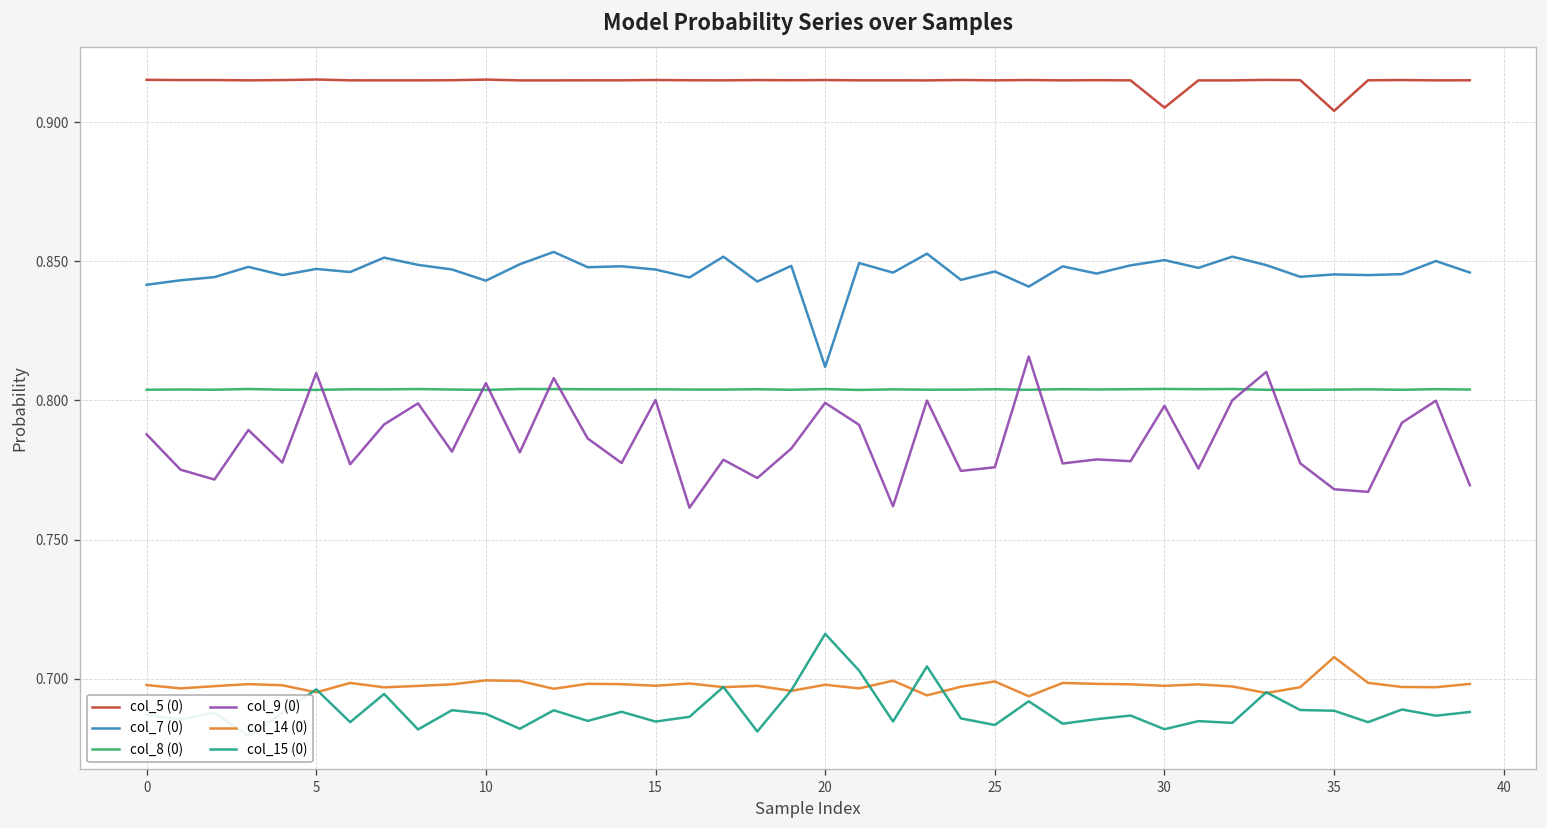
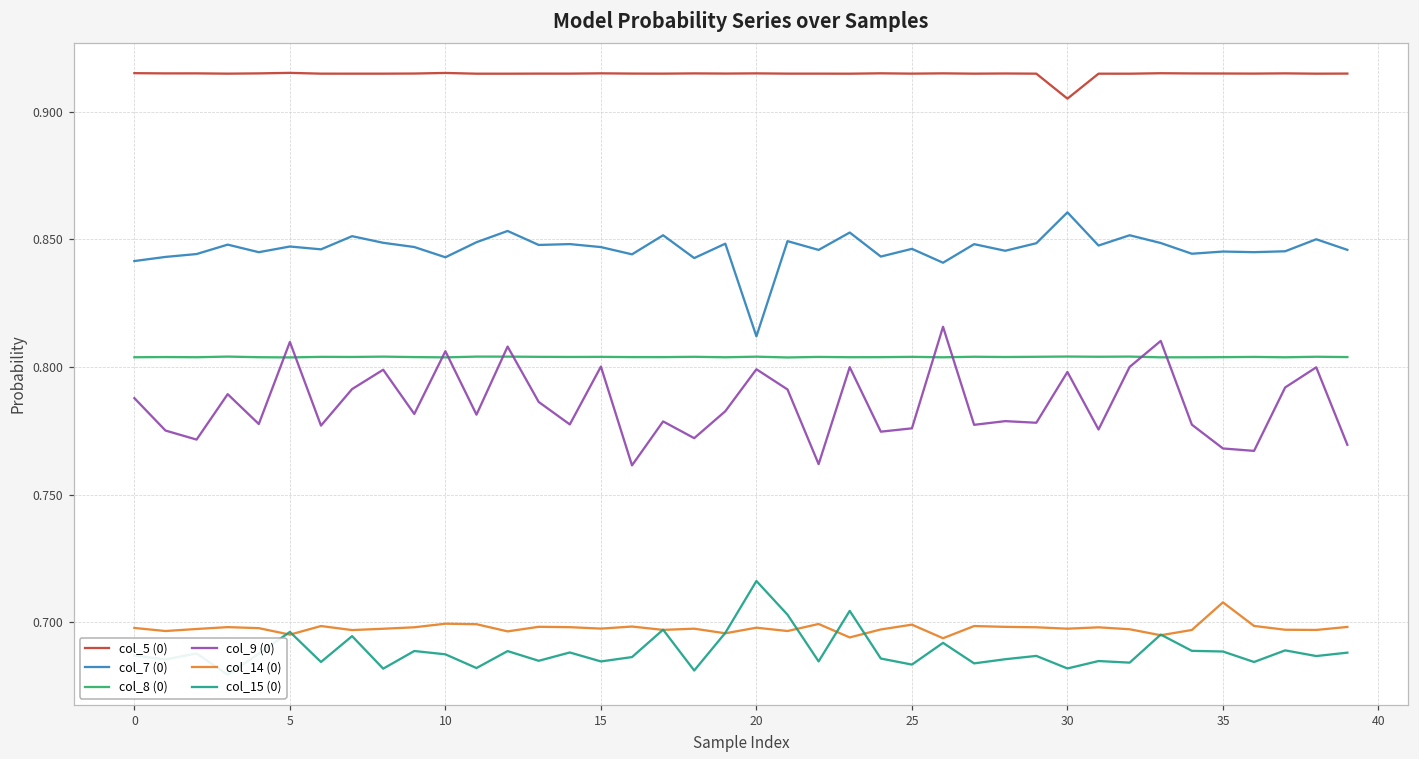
col_7 (0), 30: 0.850 -> 0.861
col_5 (0), 35: 0.904 -> 0.915
